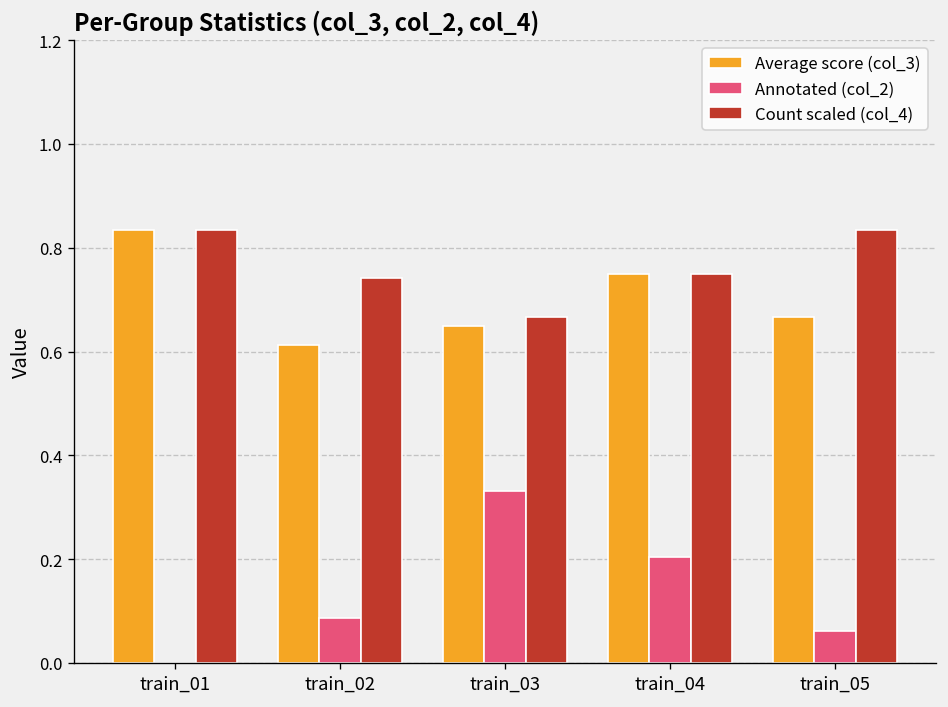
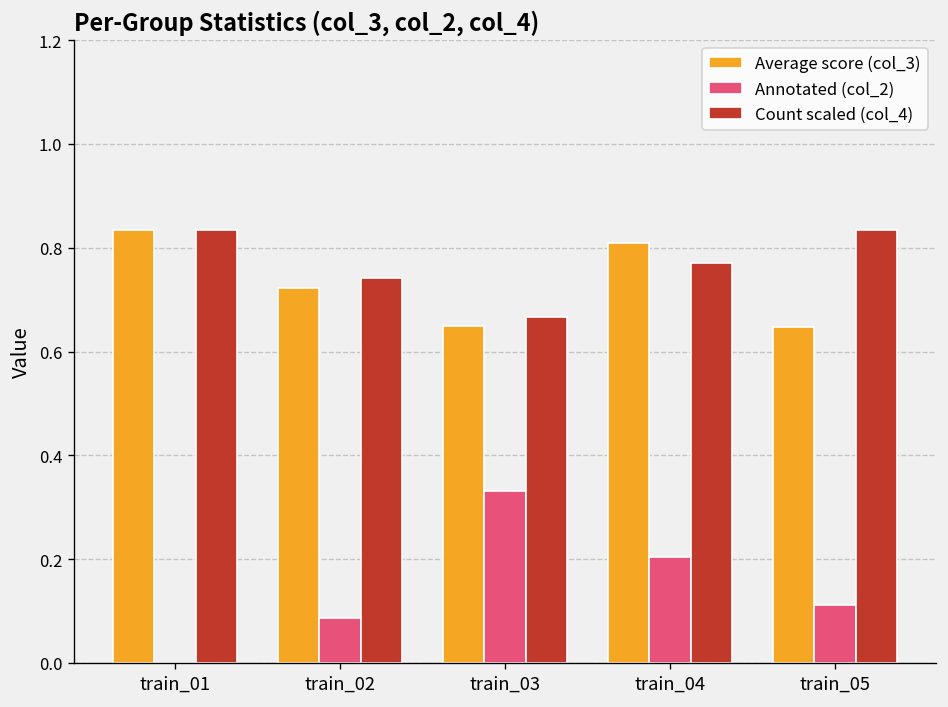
Average score (col_3), train_02: 0.61 -> 0.72
Average score (col_3), train_04: 0.75 -> 0.81
Count scaled (col_4), train_04: 0.75 -> 0.77
Average score (col_3), train_05: 0.67 -> 0.65
Annotated (col_2), train_05: 0.06 -> 0.11
